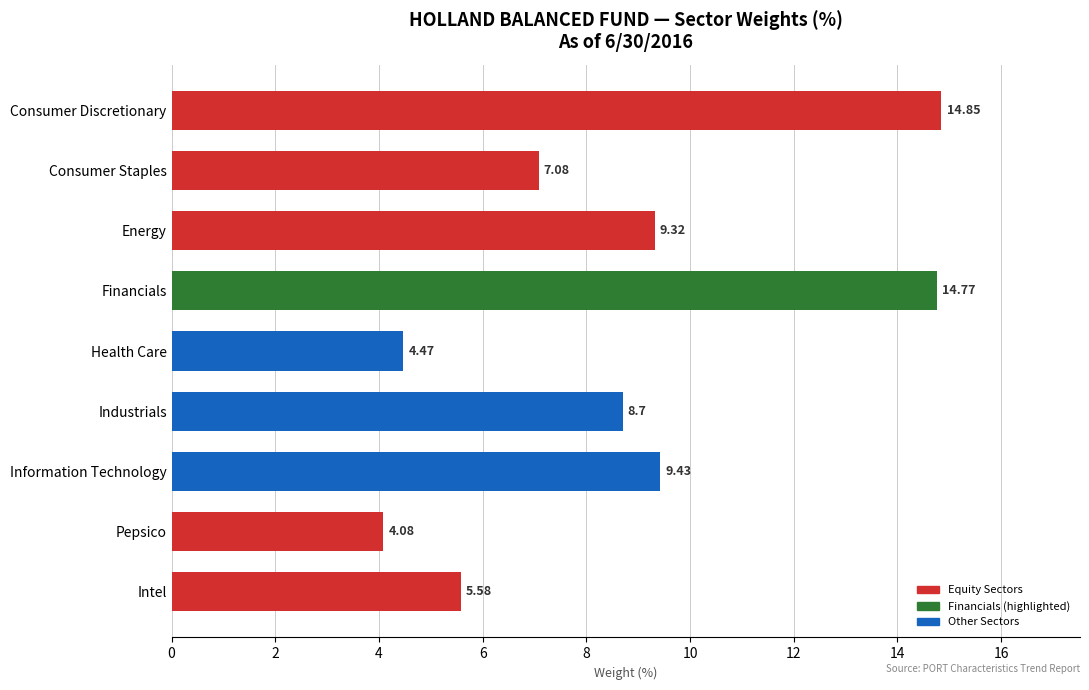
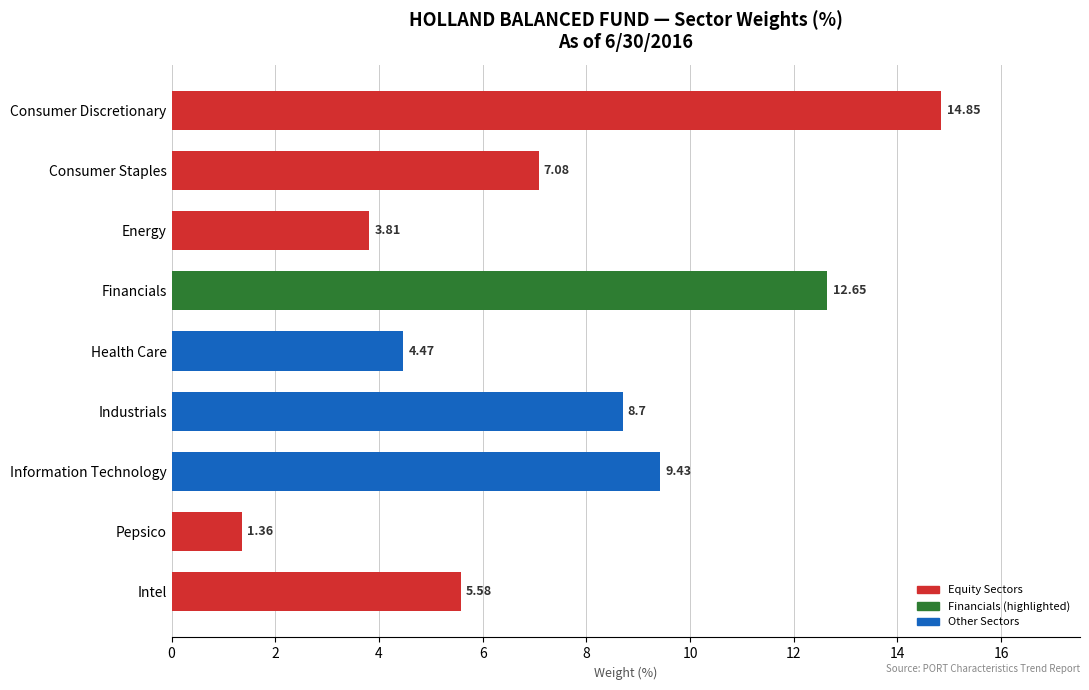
Energy: 9.32 -> 3.81
Financials: 14.77 -> 12.65
Pepsico: 4.08 -> 1.36
